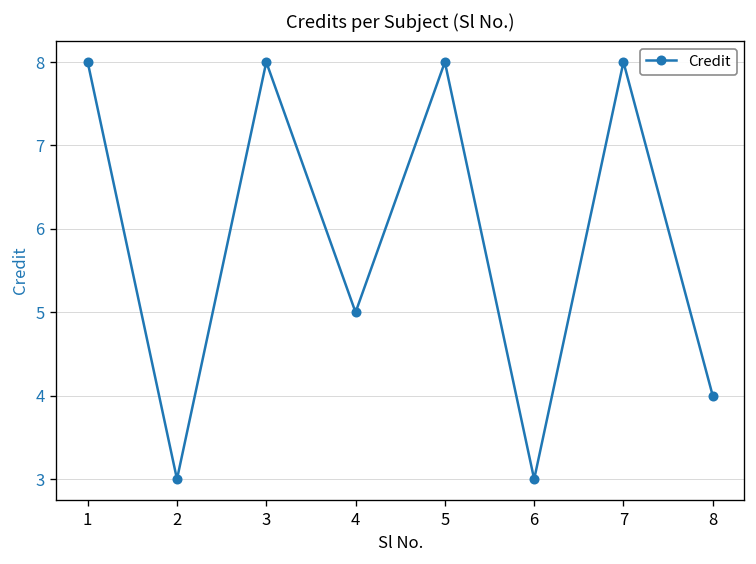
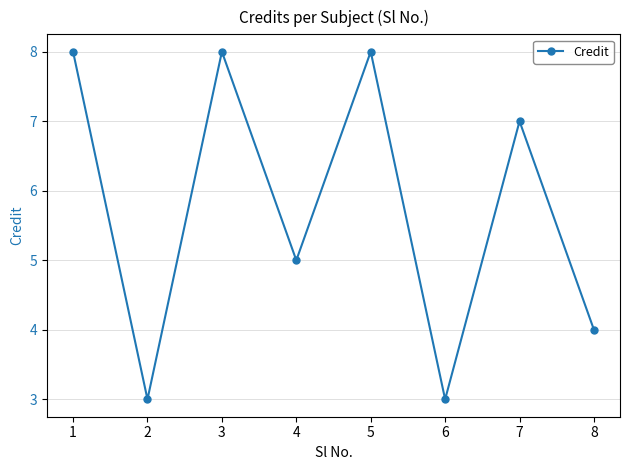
7: 8 -> 7
